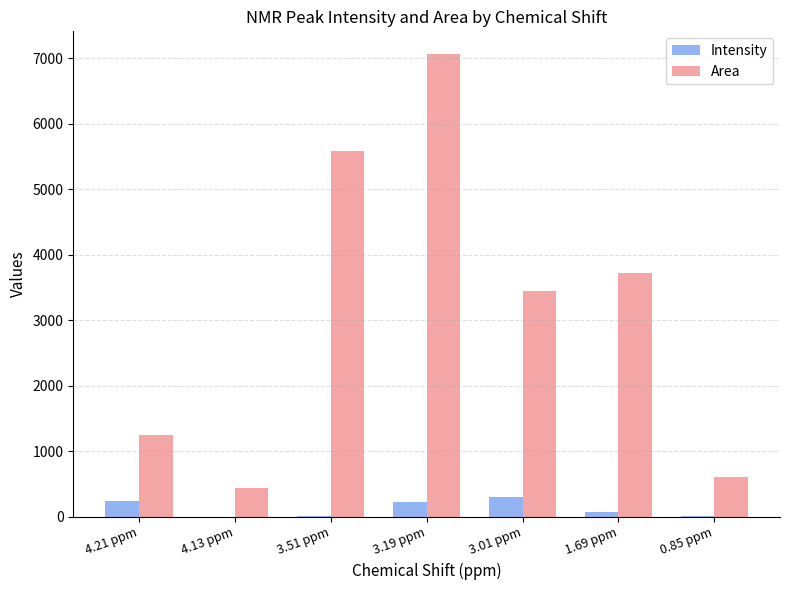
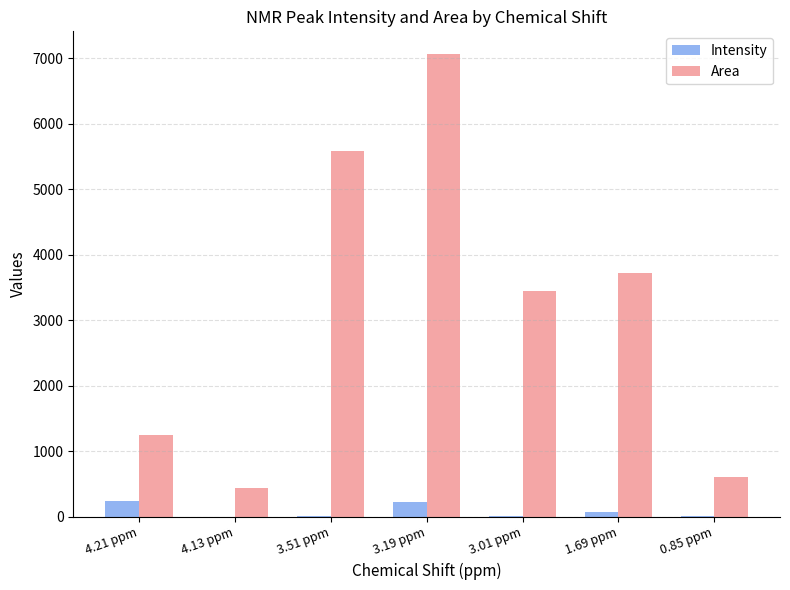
Intensity, 3.01 ppm: 300 -> 0
